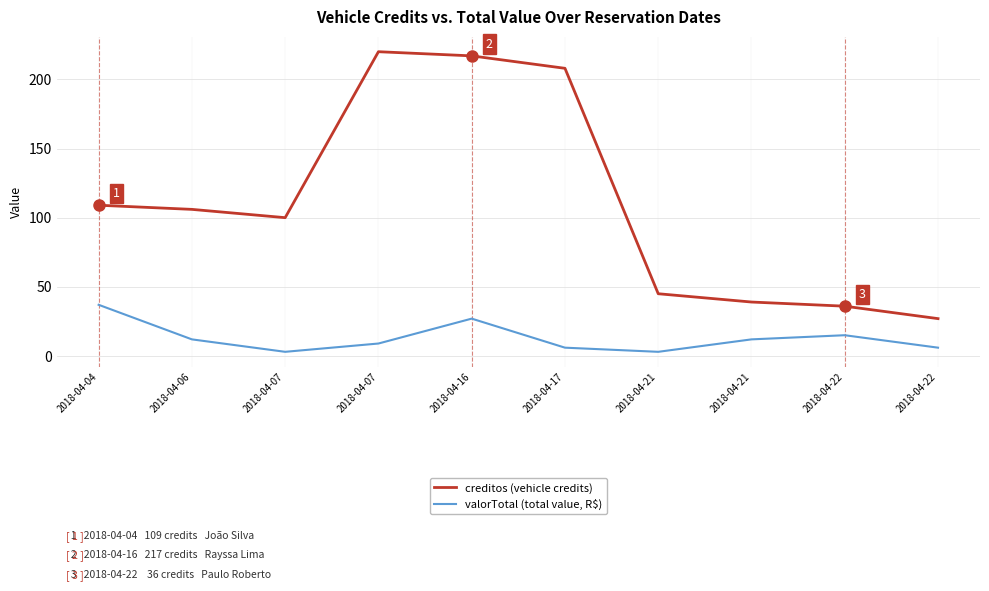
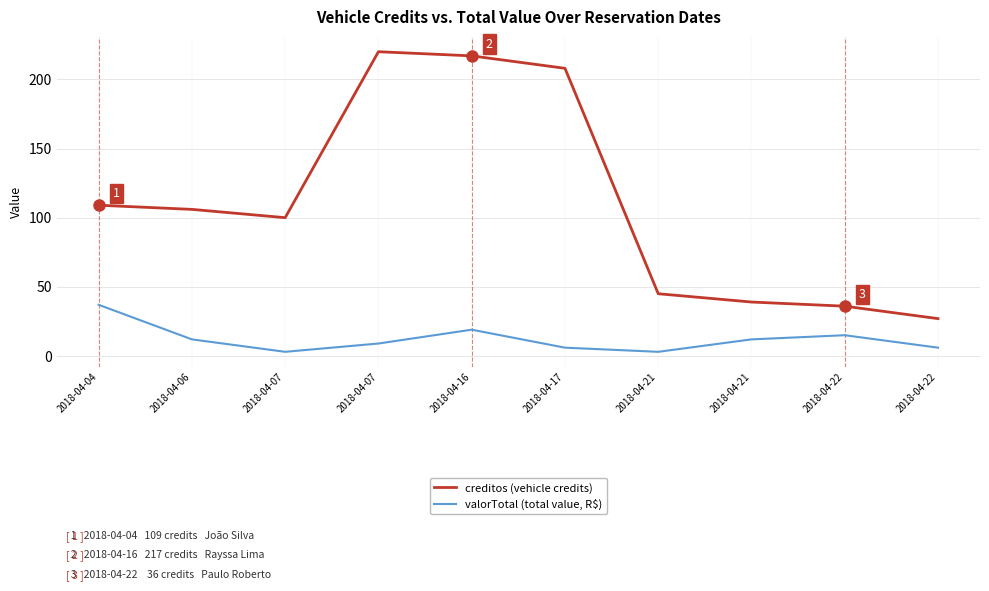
valorTotal (total value, R$), 2018-04-16: 27 -> 19
